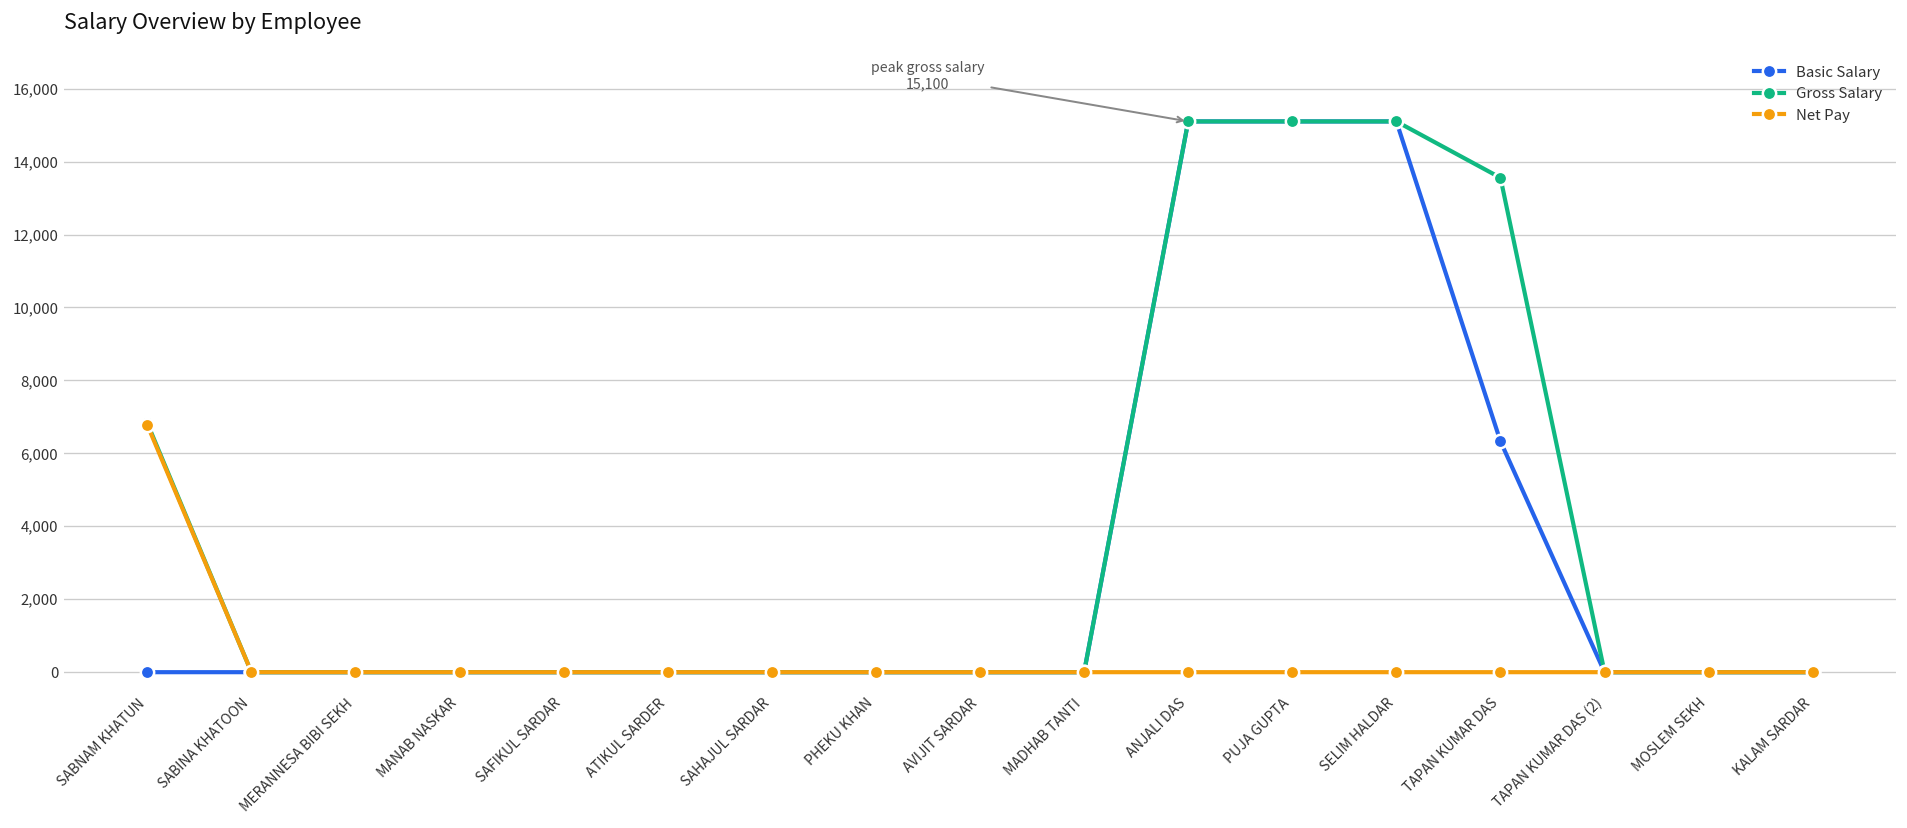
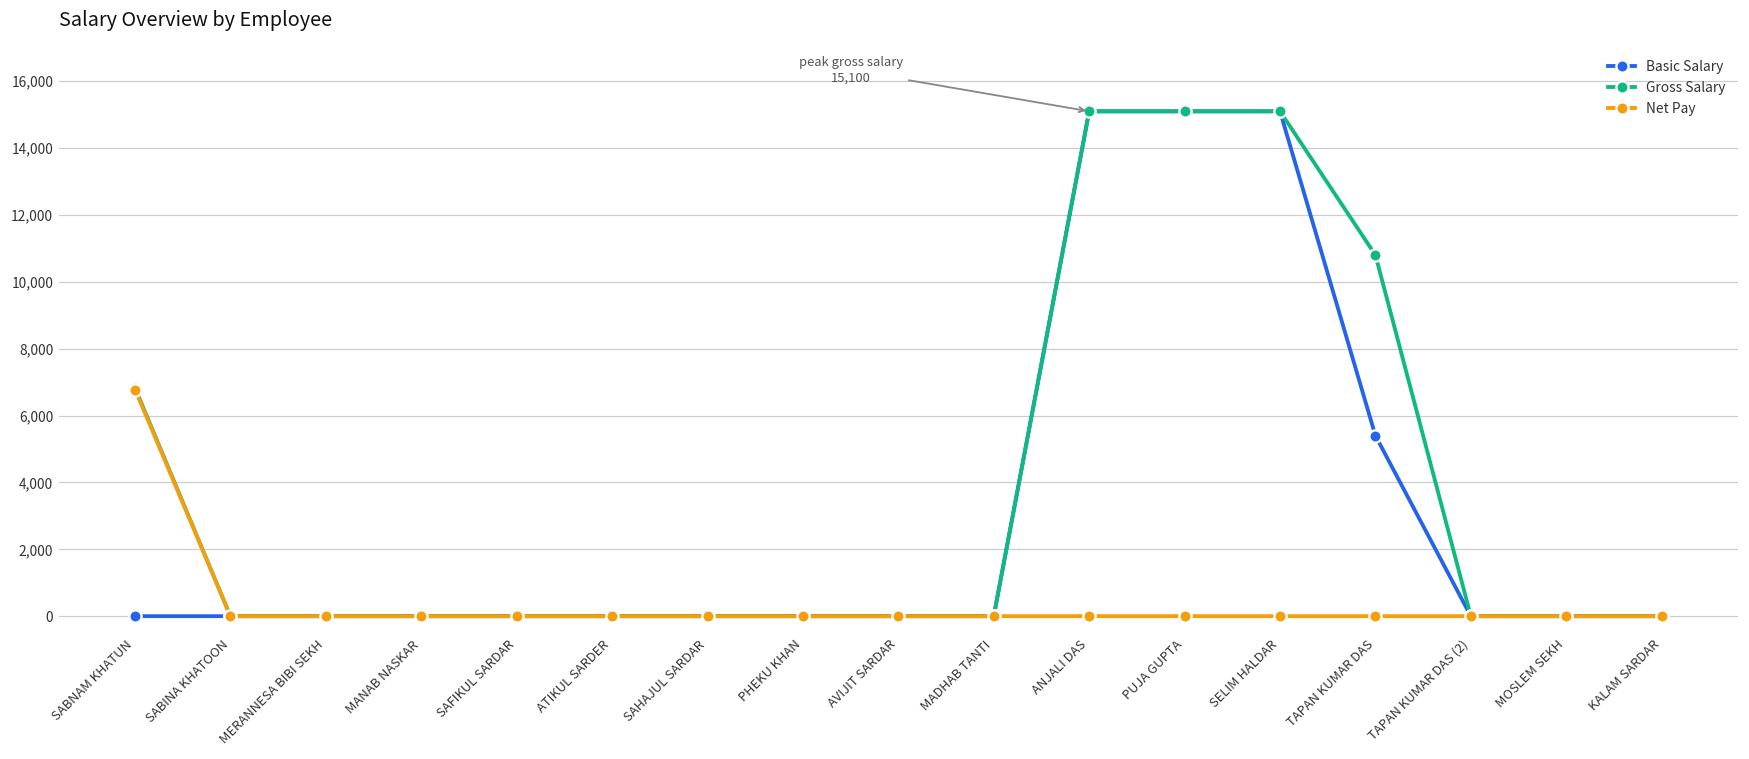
Basic Salary, TAPAN KUMAR DAS: 6,300 -> 5,400
Gross Salary, TAPAN KUMAR DAS: 13,600 -> 10,800
